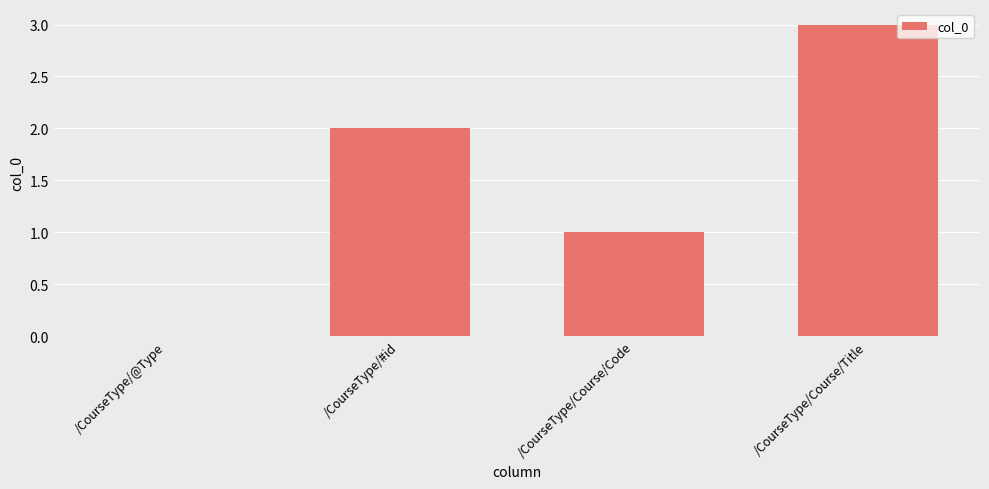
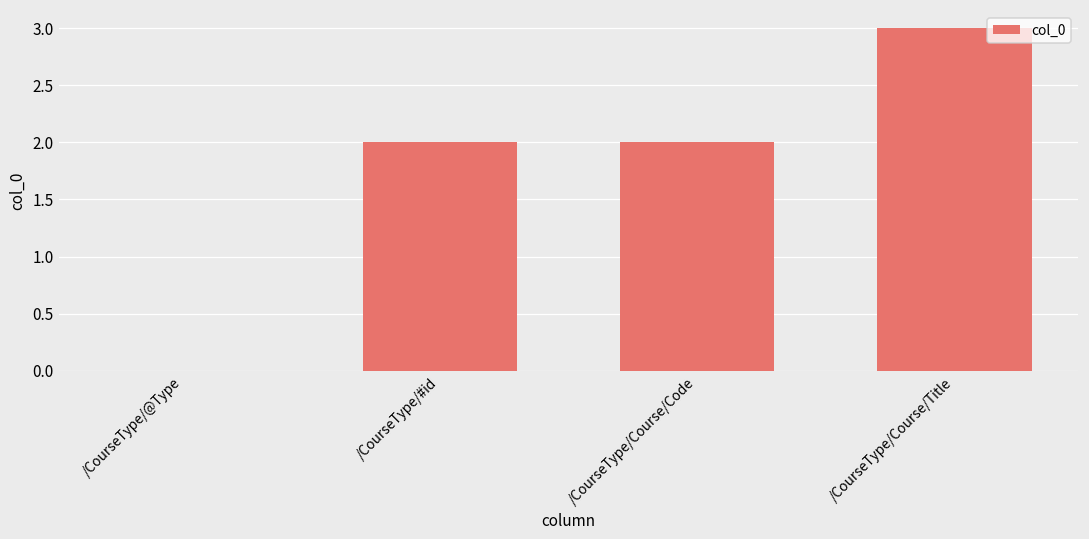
/CourseType/Course/Code: 1 -> 2
